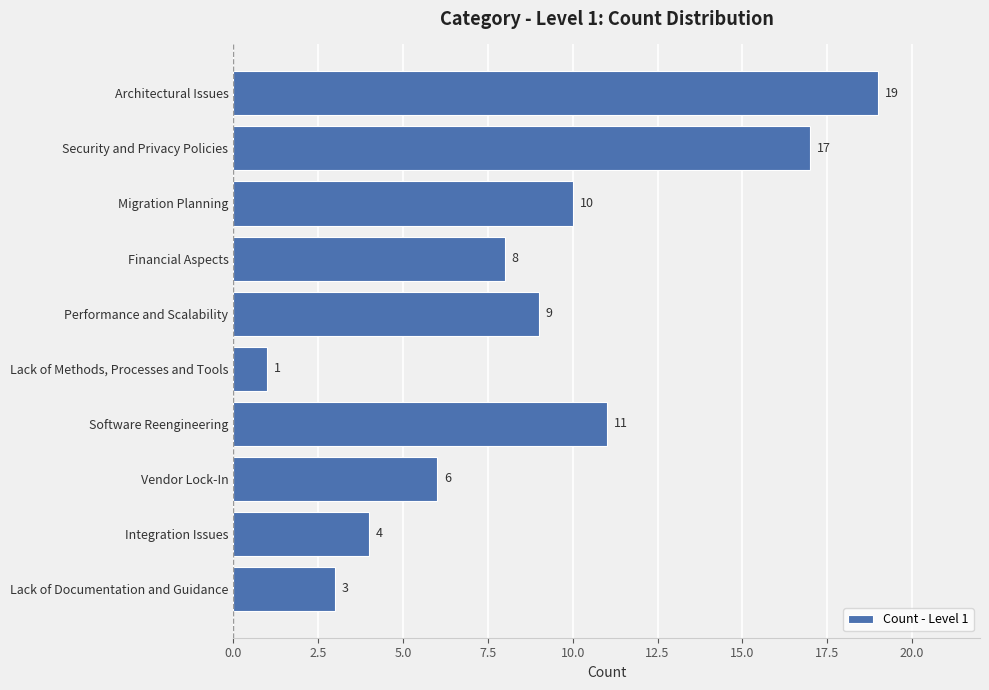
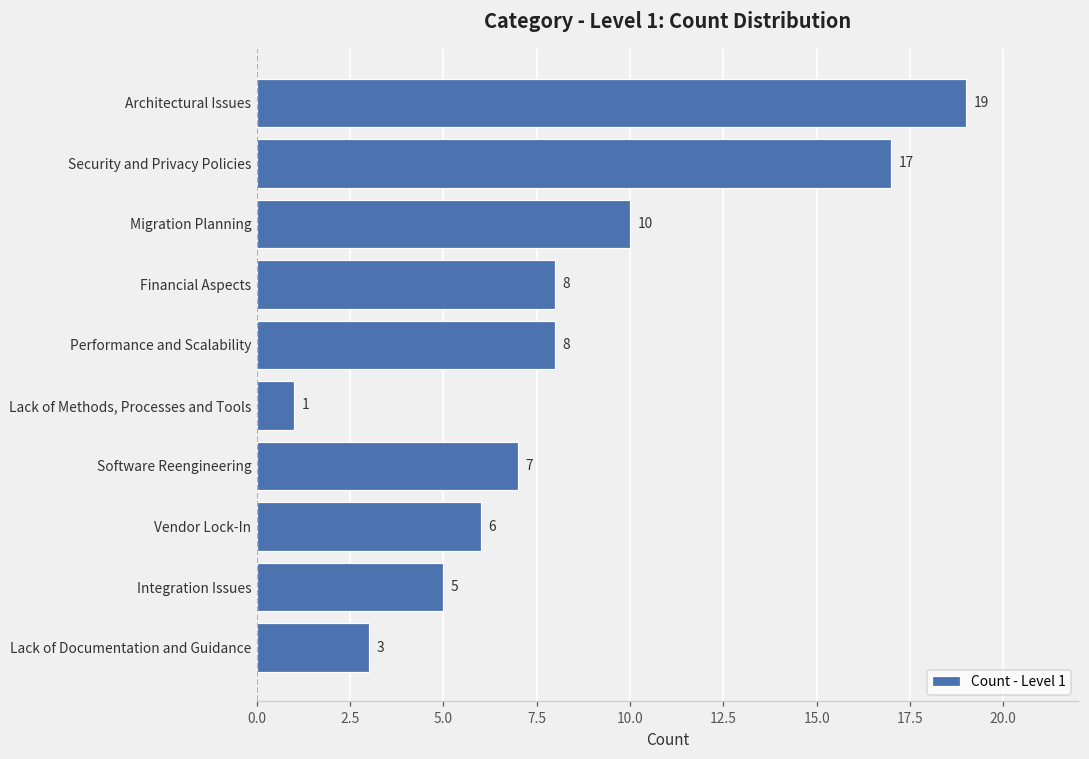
Performance and Scalability: 9 -> 8
Software Reengineering: 11 -> 7
Integration Issues: 4 -> 5
